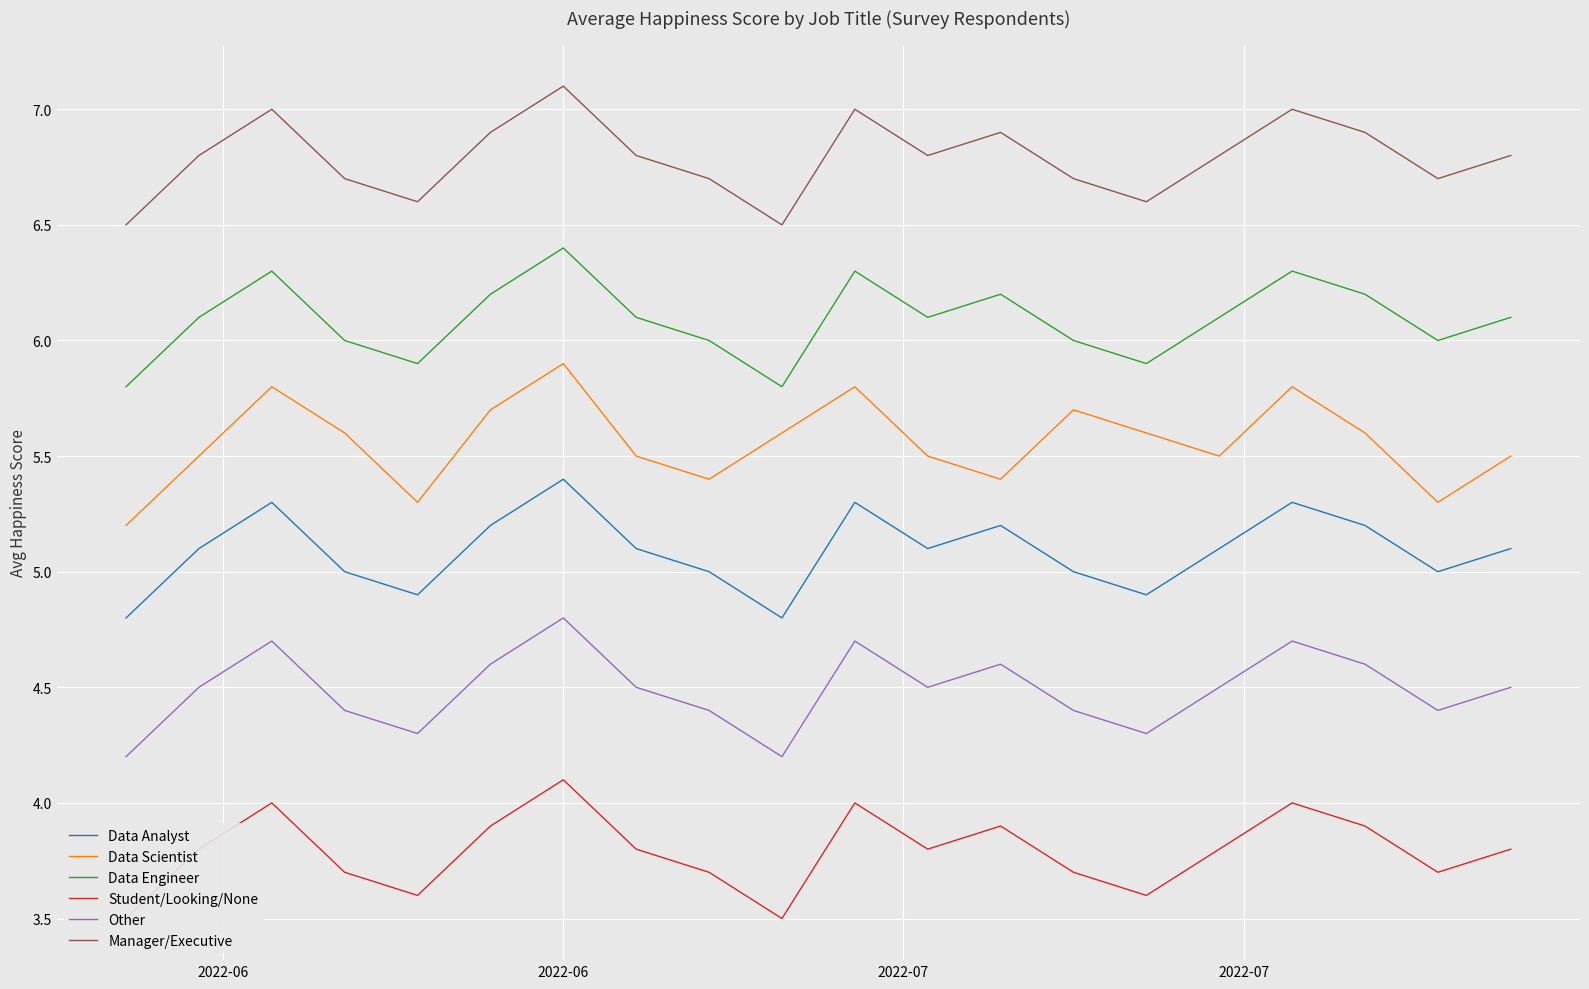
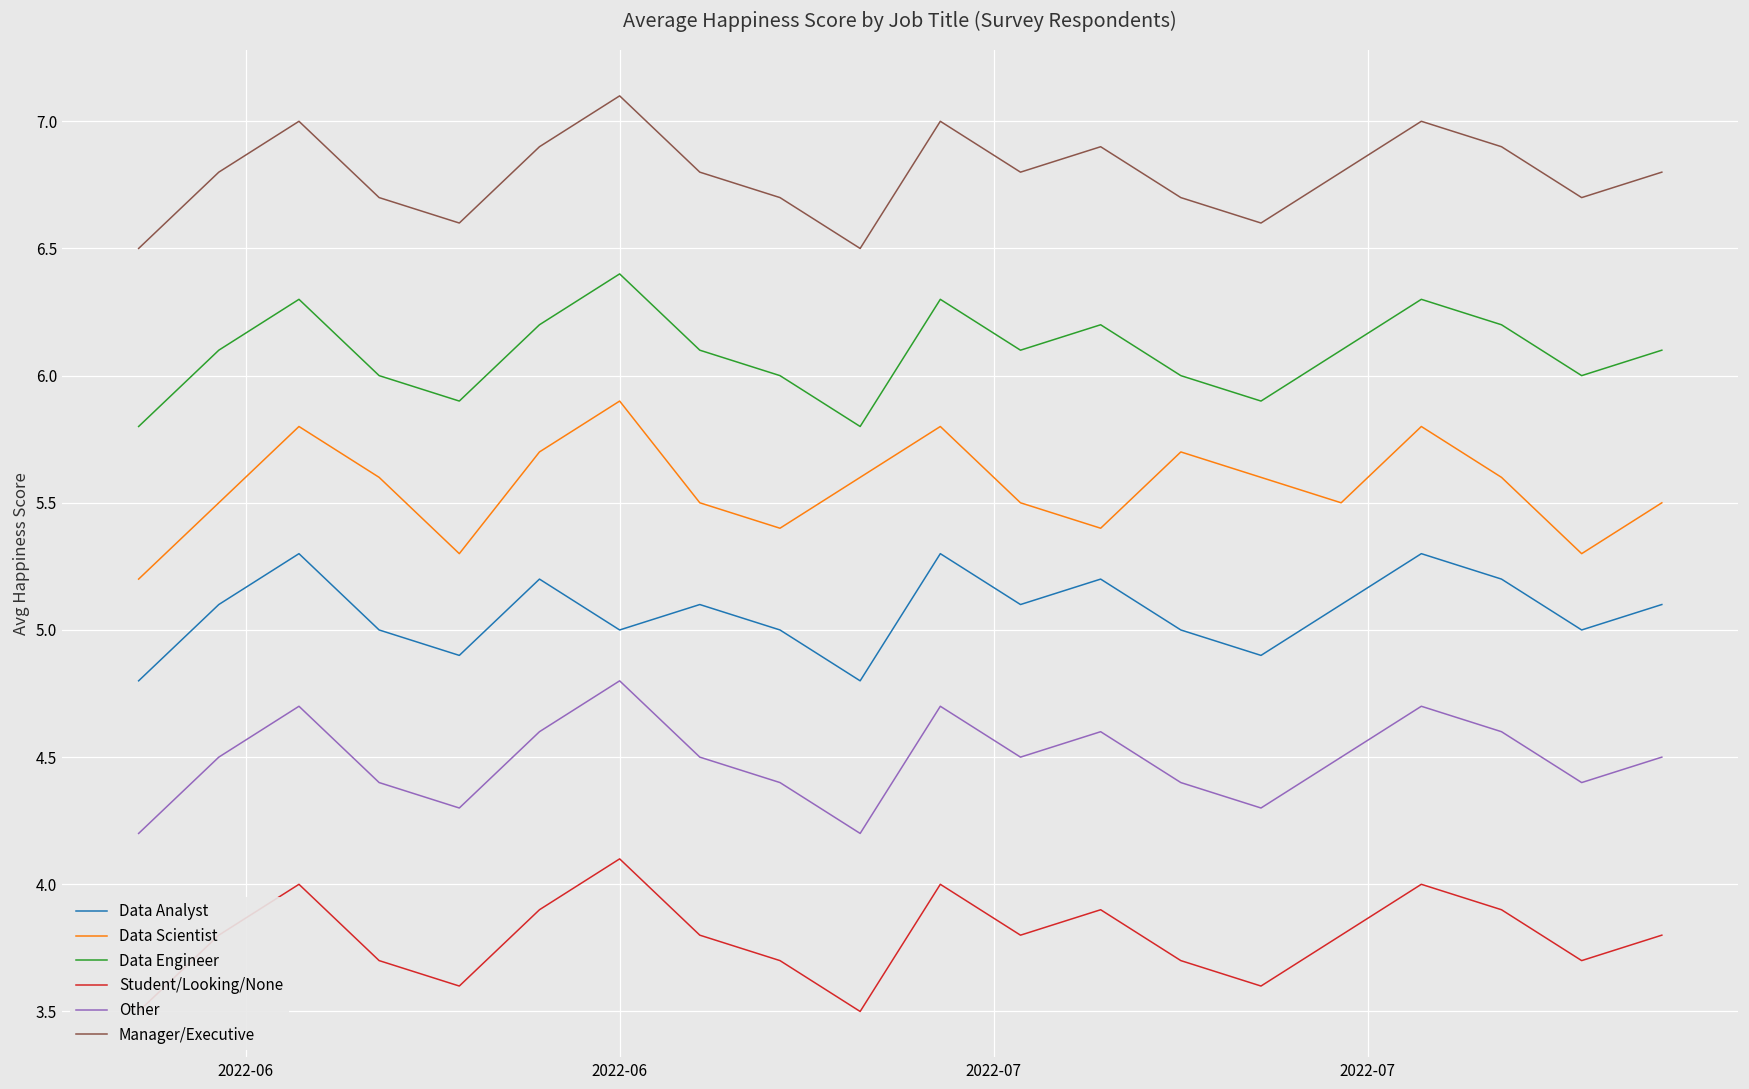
Data Analyst, 2022-06: 5.4 -> 5.0
